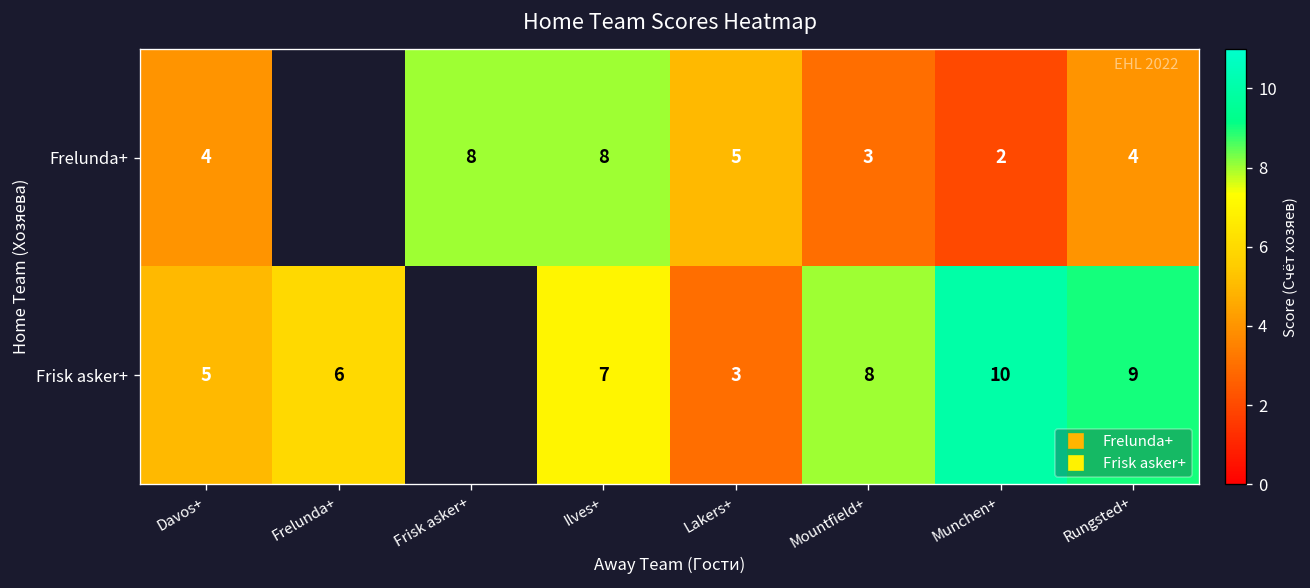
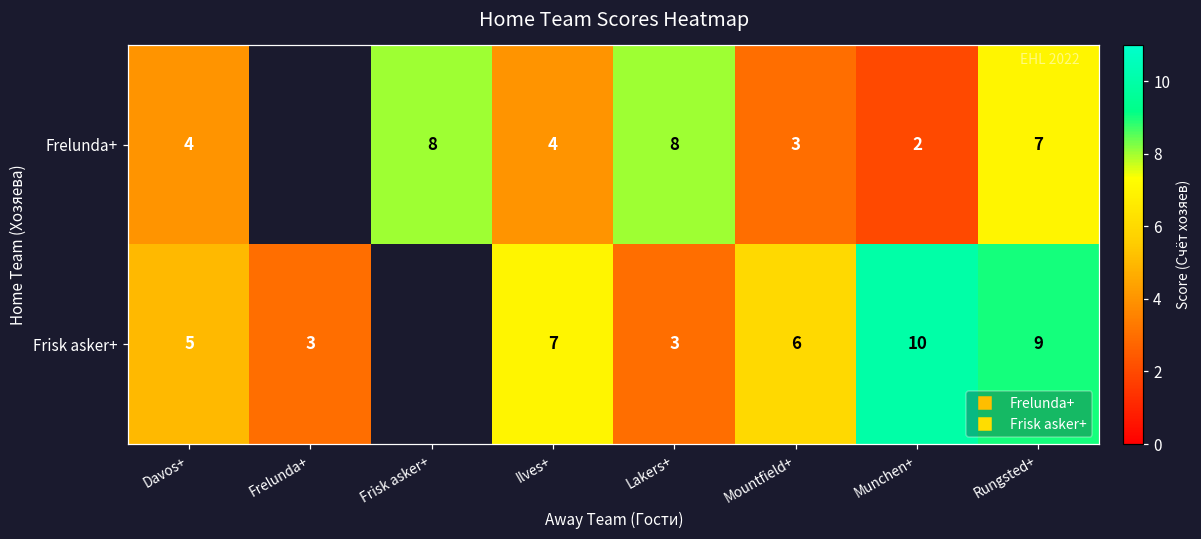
Frelunda+, Ilves+: 8 -> 4
Frelunda+, Lakers+: 5 -> 8
Frelunda+, Rungsted+: 4 -> 7
Frisk asker+, Frelunda+: 6 -> 3
Frisk asker+, Mountfield+: 8 -> 6
